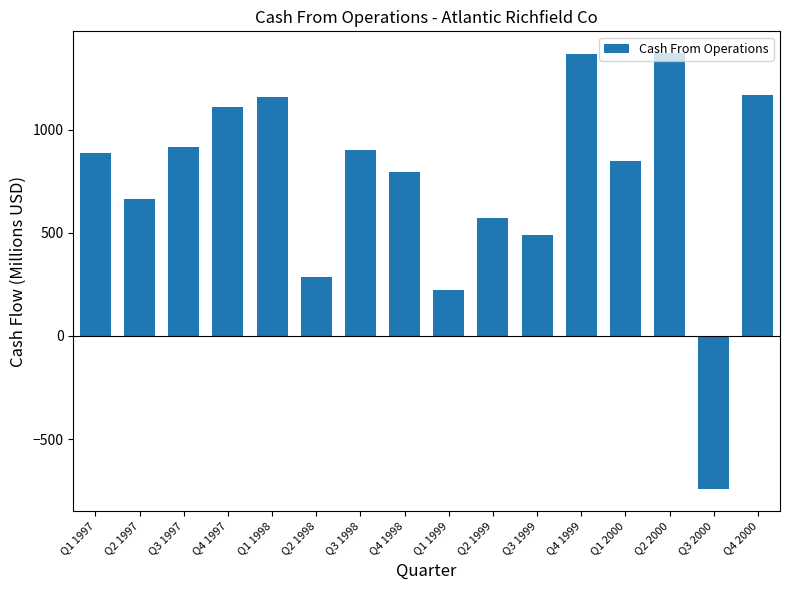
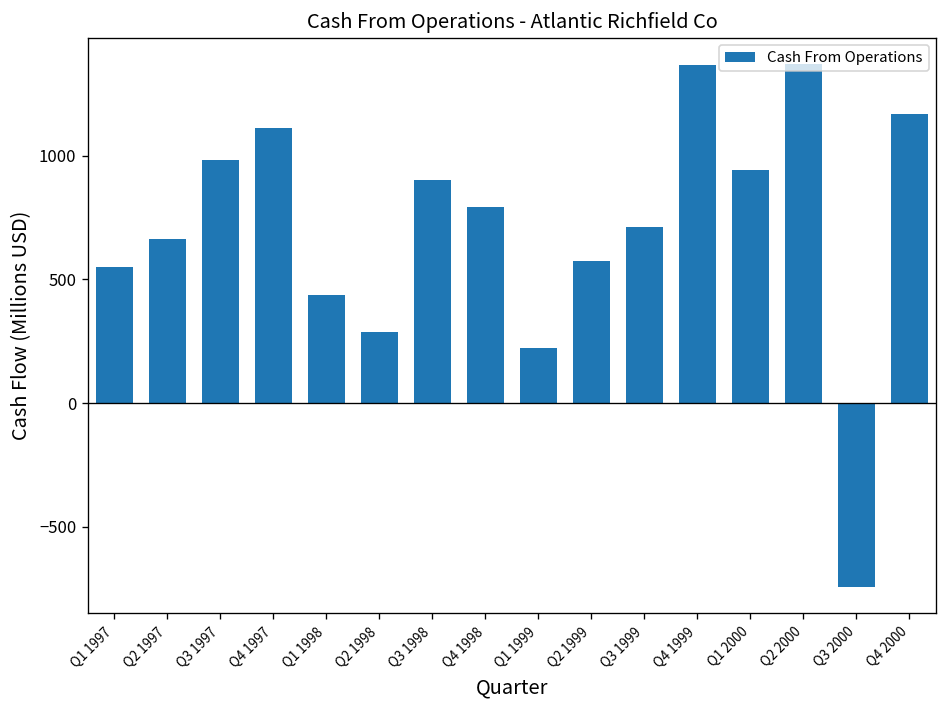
Q1 1997: 890 -> 550
Q3 1997: 910 -> 980
Q1 1998: 1160 -> 440
Q3 1999: 490 -> 710
Q1 2000: 850 -> 940
